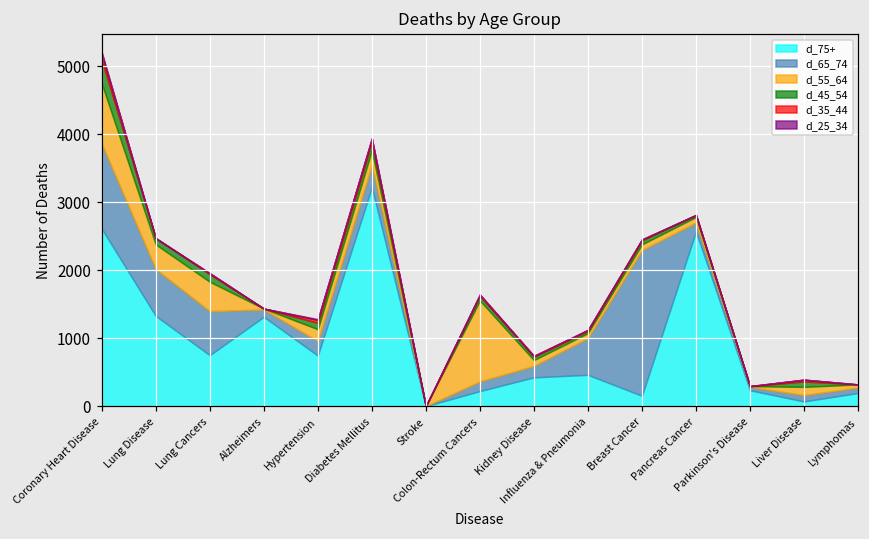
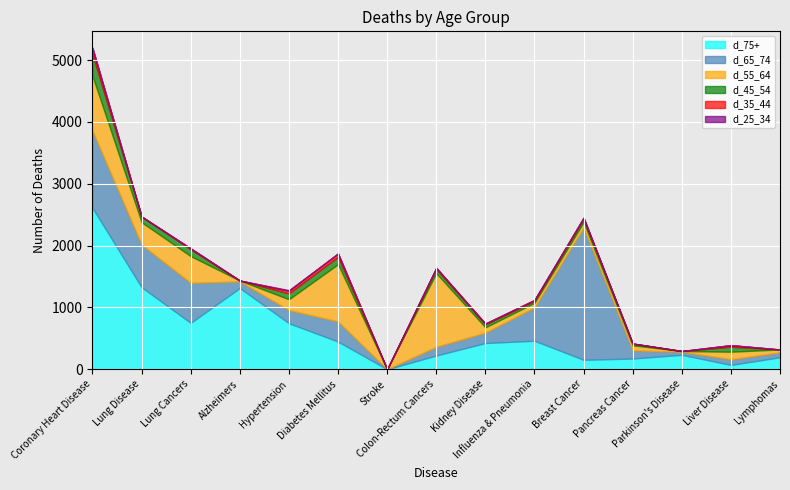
d_75+, Diabetes Mellitus: 3200 -> 400
d_55_64, Diabetes Mellitus: 200 -> 900
d_75+, Pancreas Cancer: 2600 -> 200
